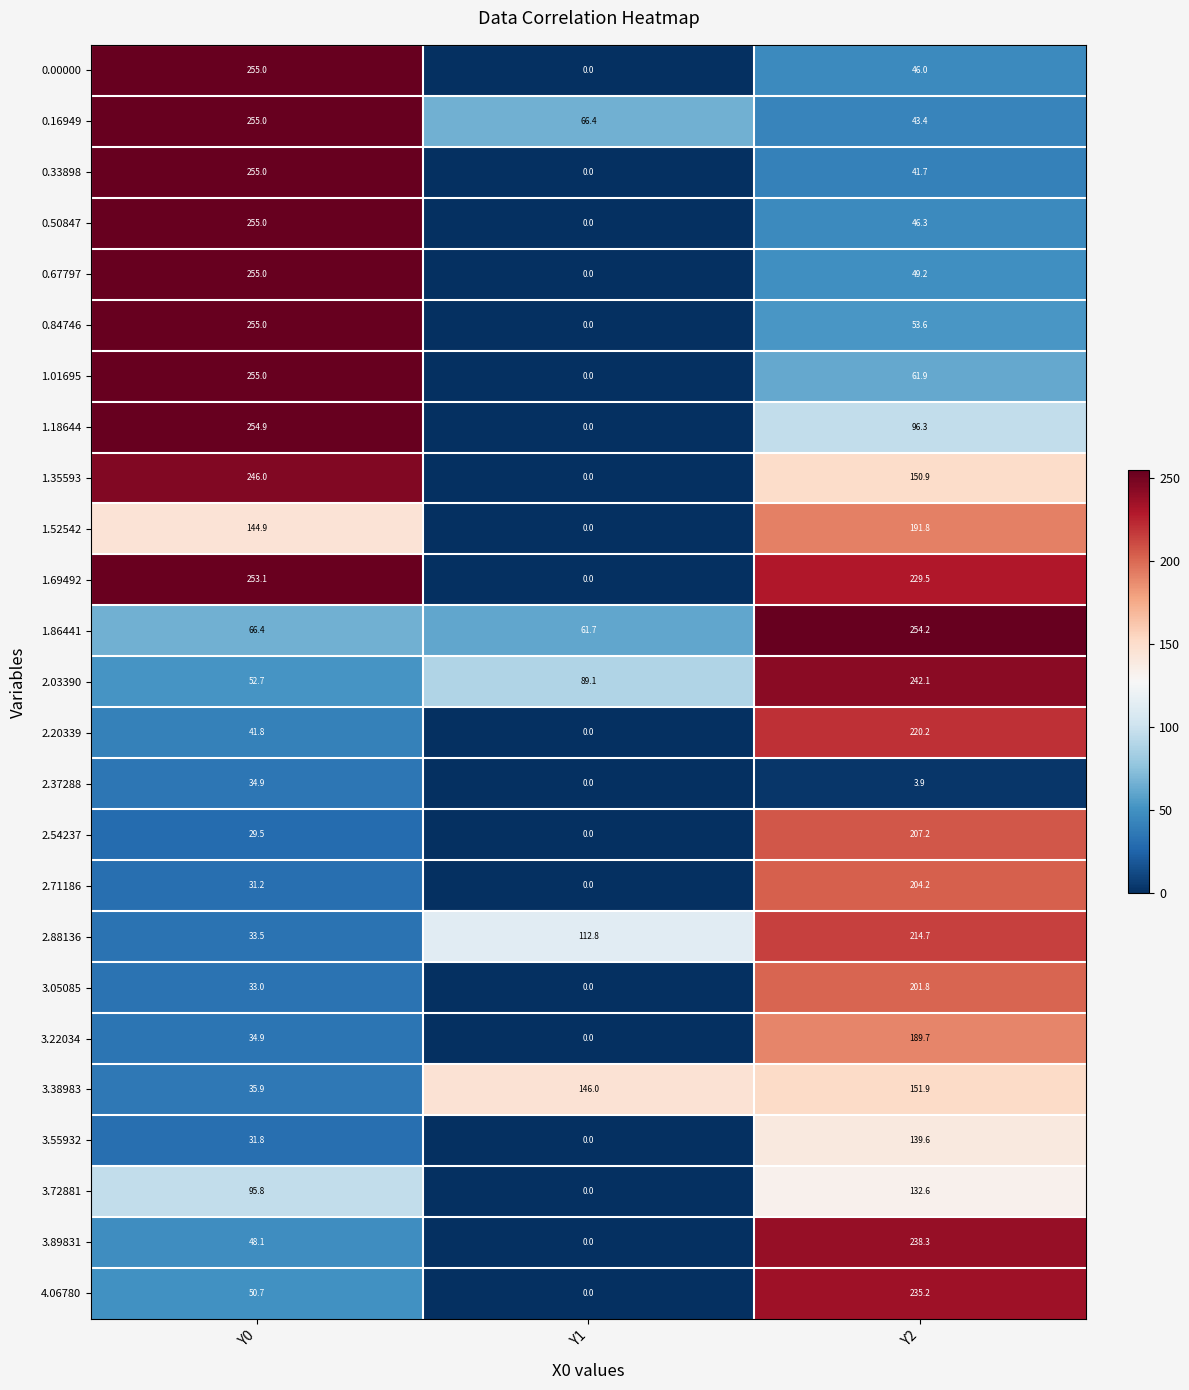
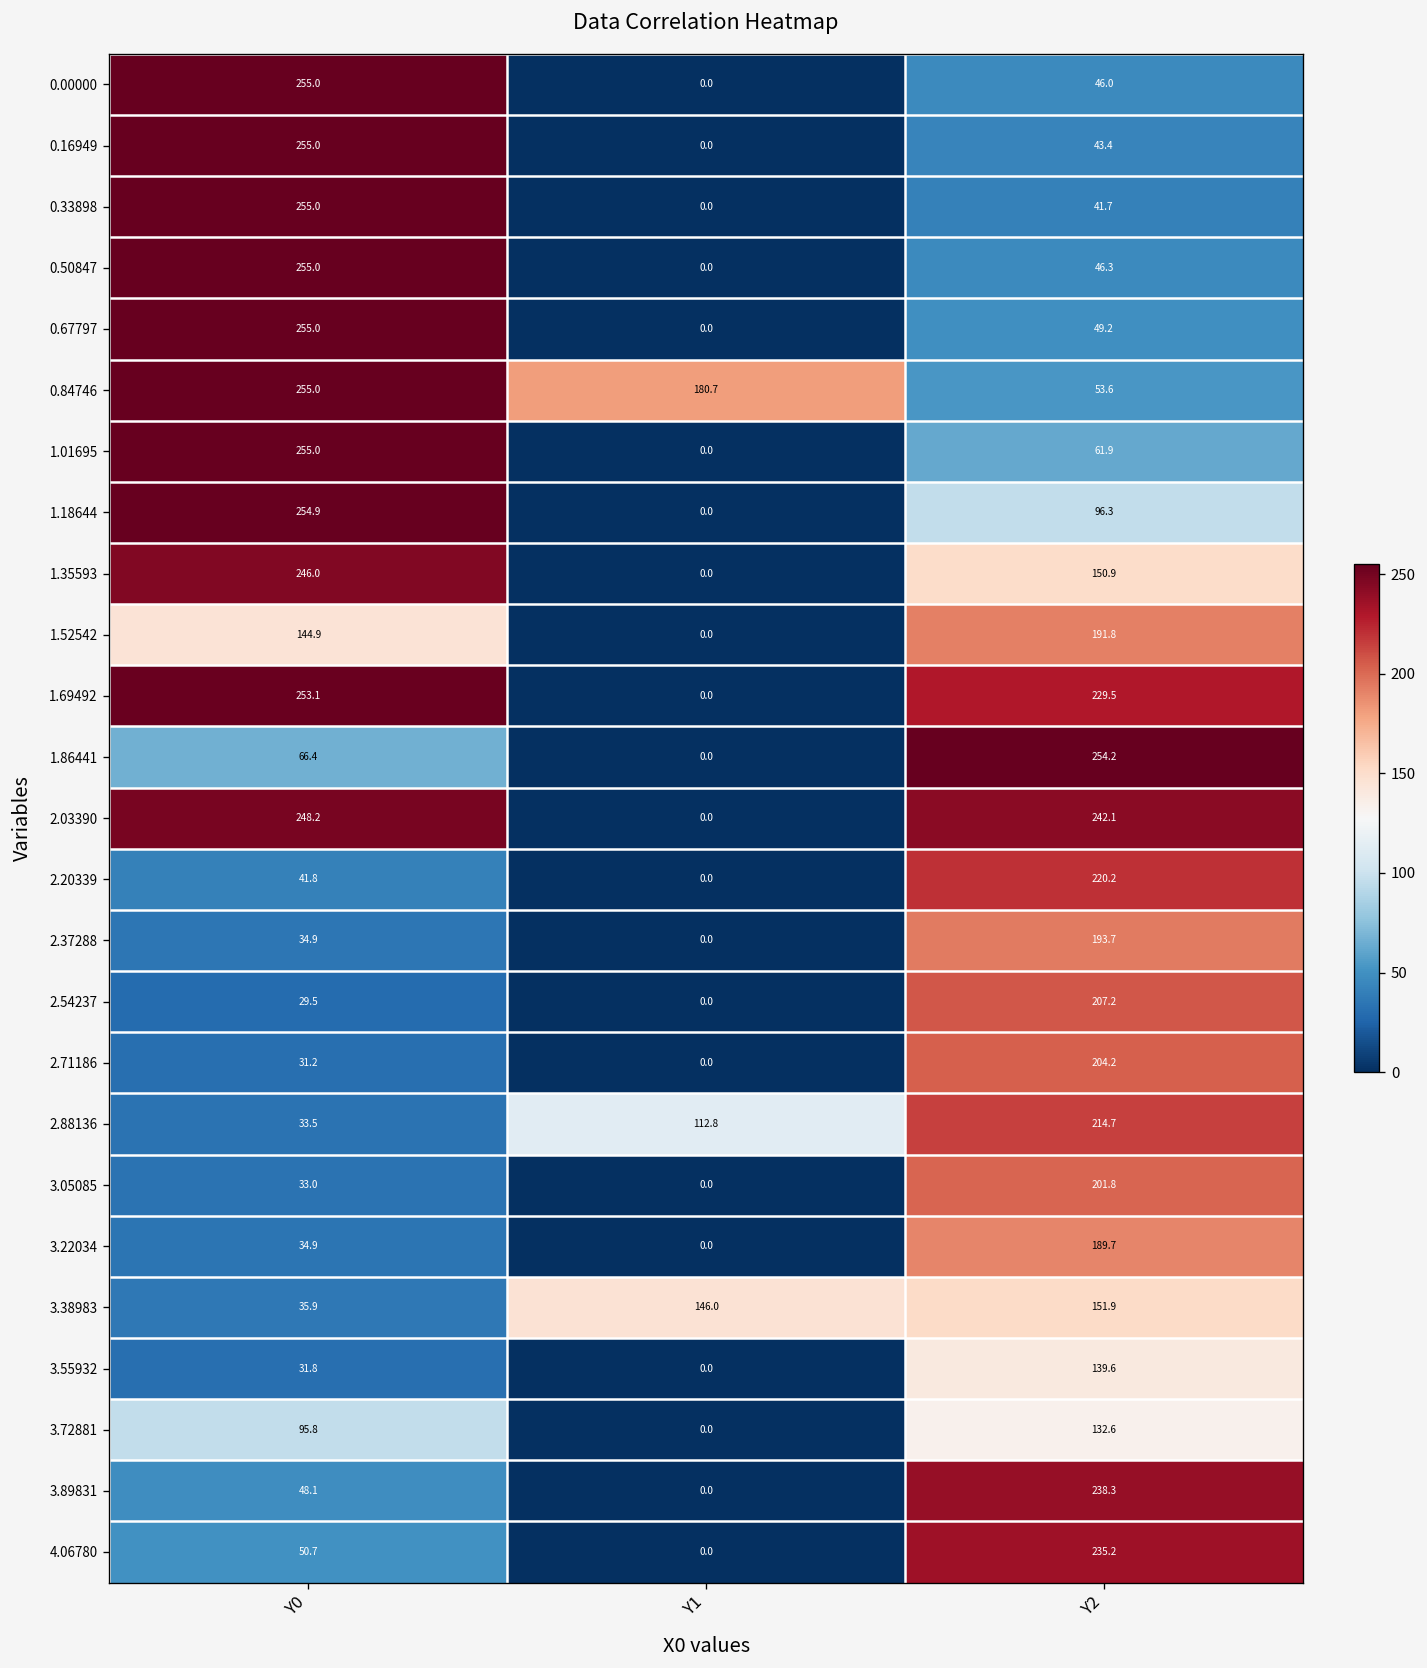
0.16949, Y1: 66.4 -> 0.0
0.84746, Y1: 0.0 -> 180.7
1.86441, Y1: 61.7 -> 0.0
2.03390, Y0: 52.7 -> 248.2
2.03390, Y1: 89.1 -> 0.0
2.37288, Y2: 3.9 -> 193.7
